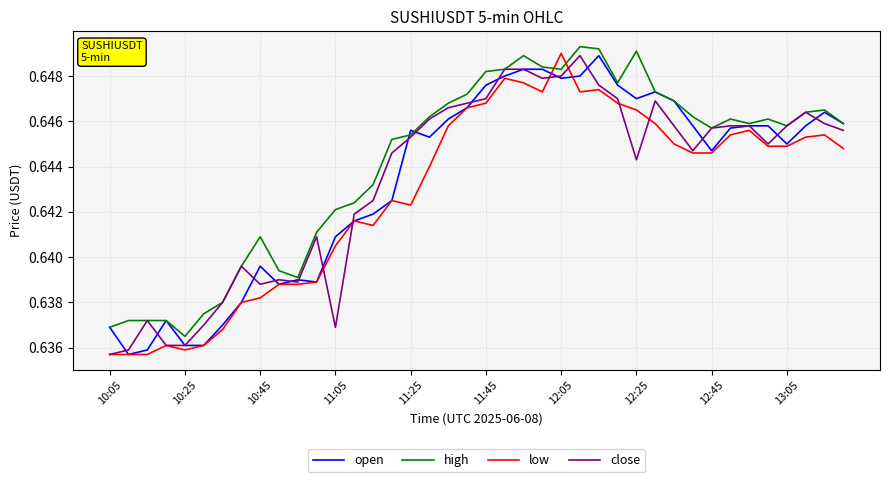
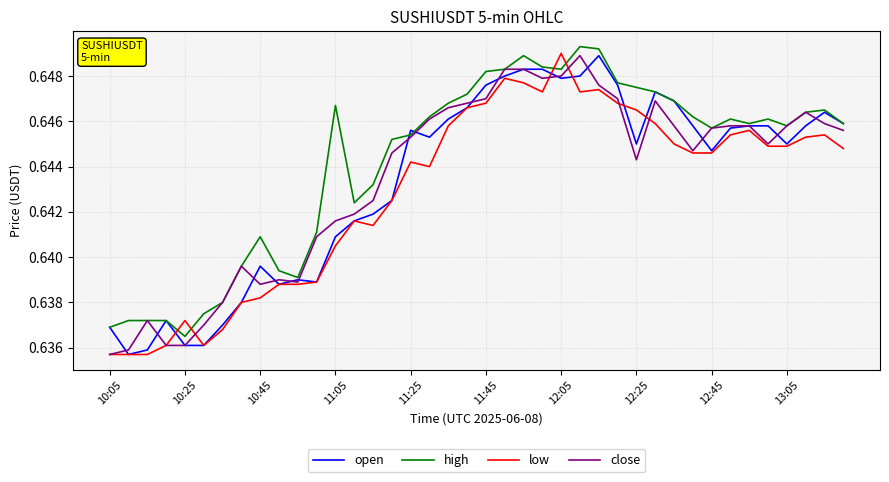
low, 10:25: 0.6359 -> 0.6372
high, 11:05: 0.6421 -> 0.6467
close, 11:05: 0.6369 -> 0.6416
low, 11:25: 0.6423 -> 0.6442
open, 12:25: 0.647 -> 0.645
high, 12:25: 0.6491 -> 0.6475
